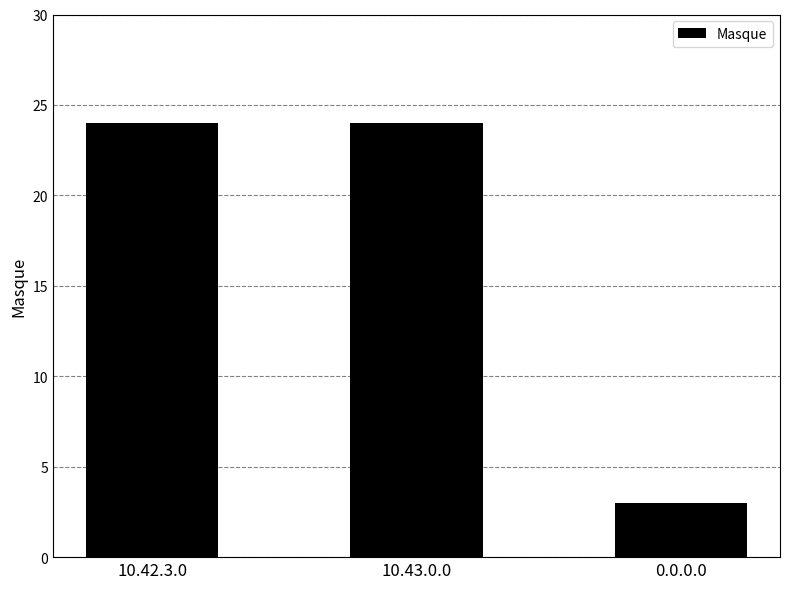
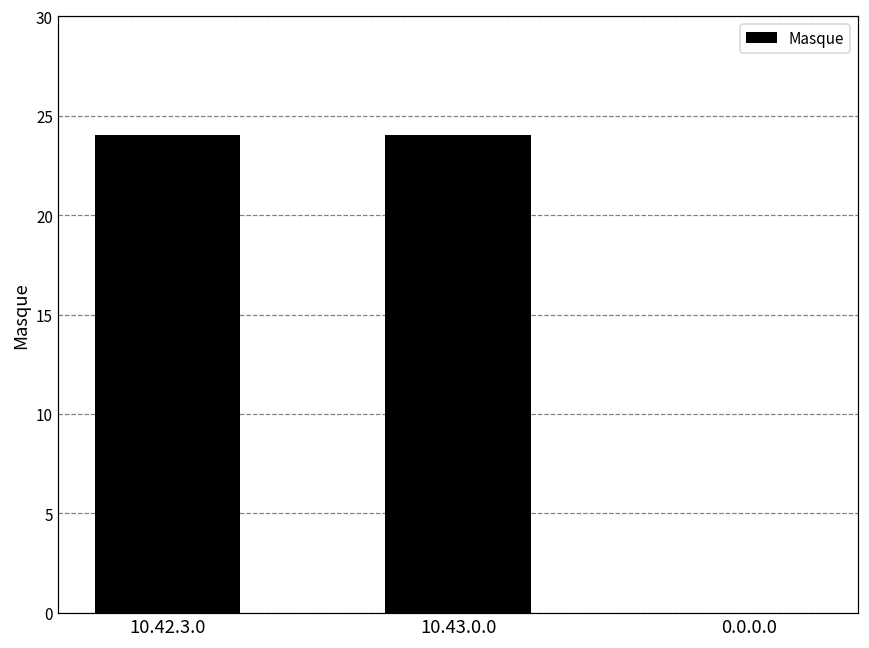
0.0.0.0: 3 -> 0
